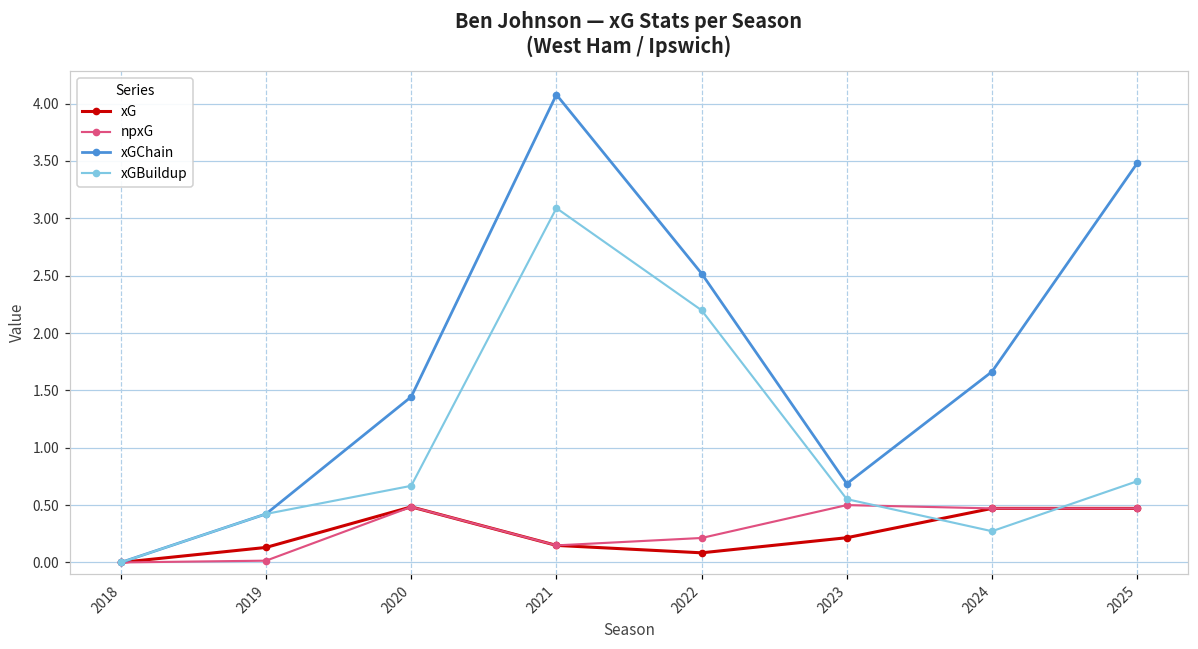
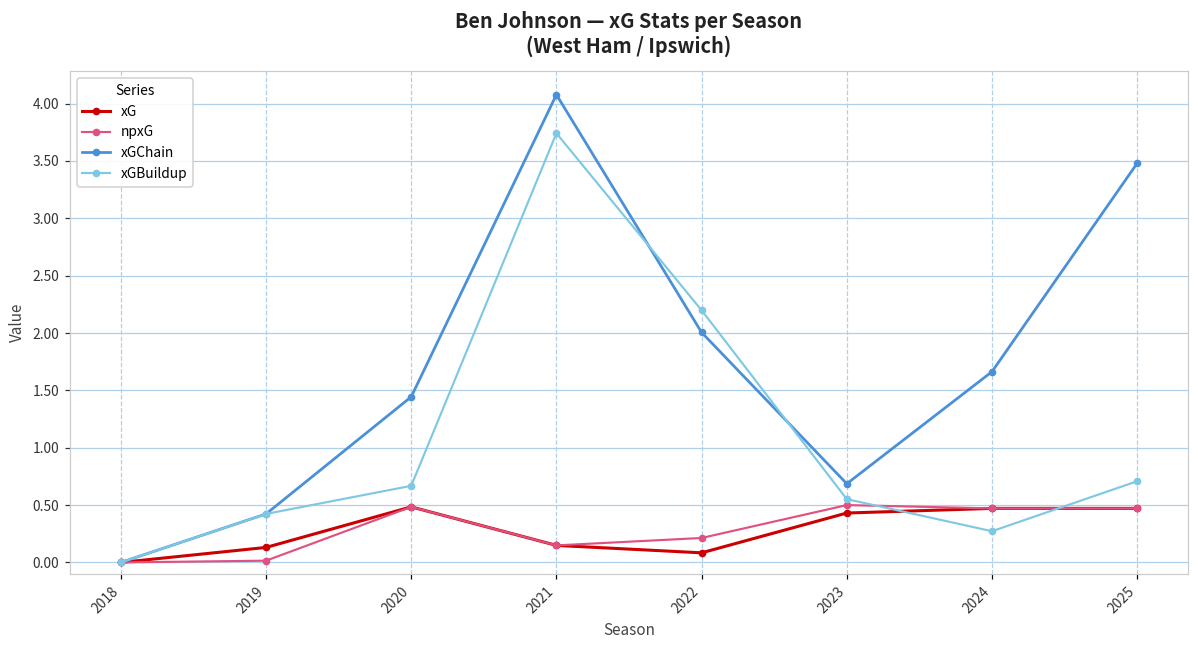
xGBuildup, 2021: 3.09 -> 3.74
xGChain, 2022: 2.52 -> 2.01
xG, 2023: 0.22 -> 0.43
